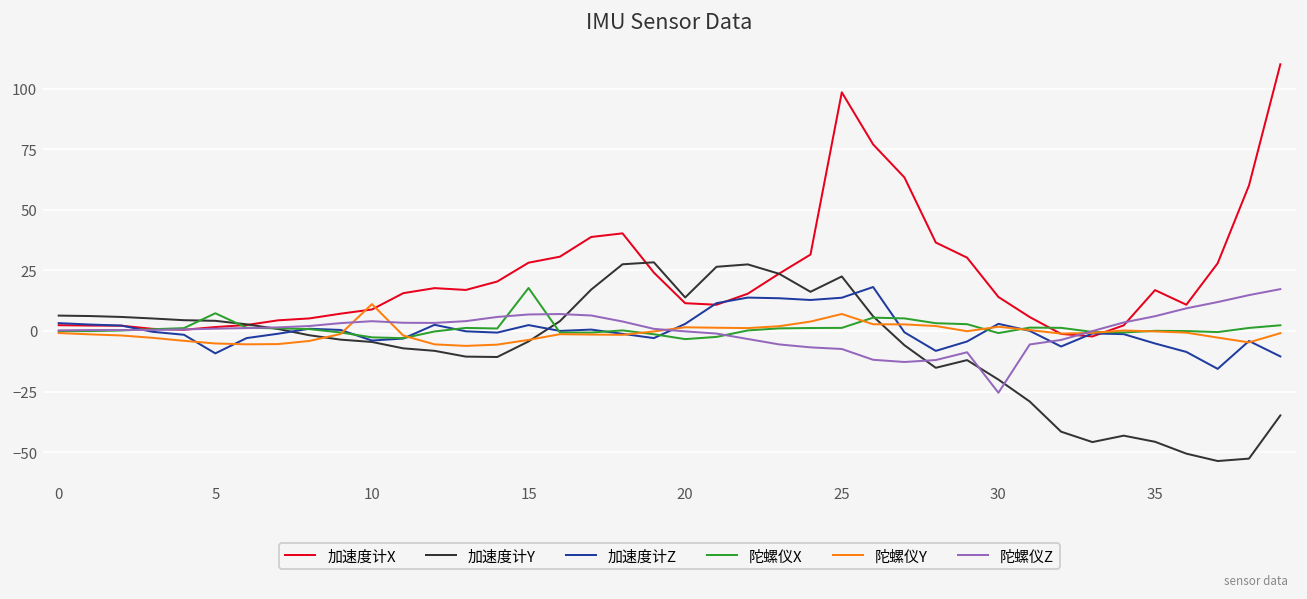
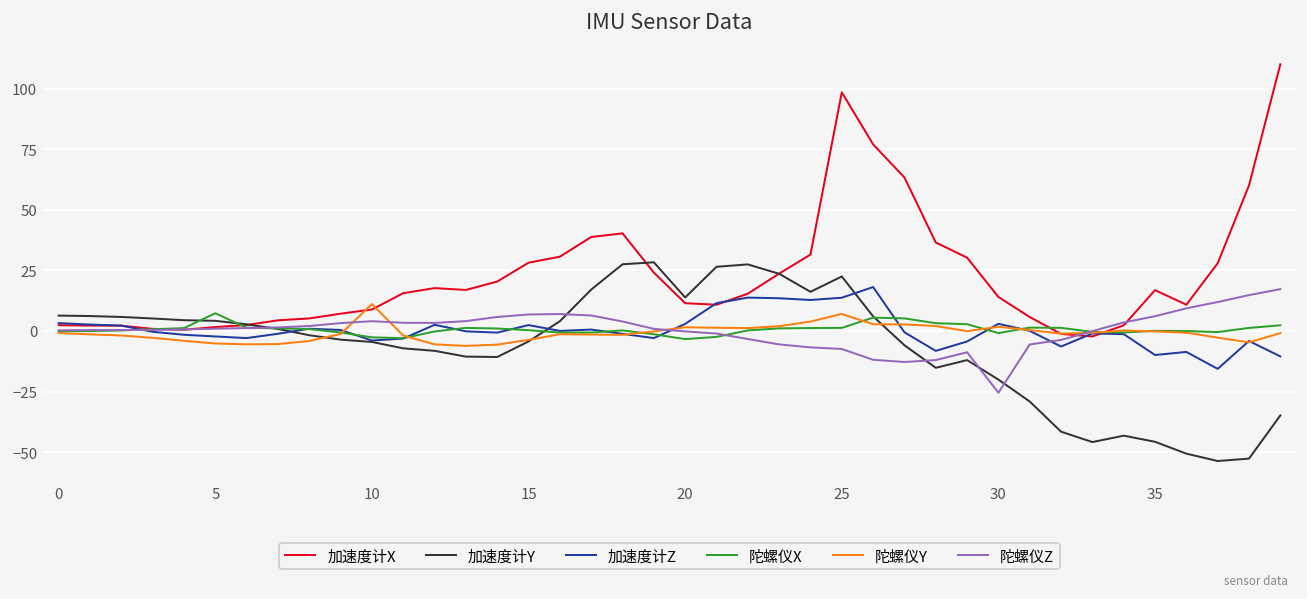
加速度计Z, 5: -9 -> -2
陀螺仪X, 15: 18 -> 0
加速度计Z, 35: -5 -> -10
